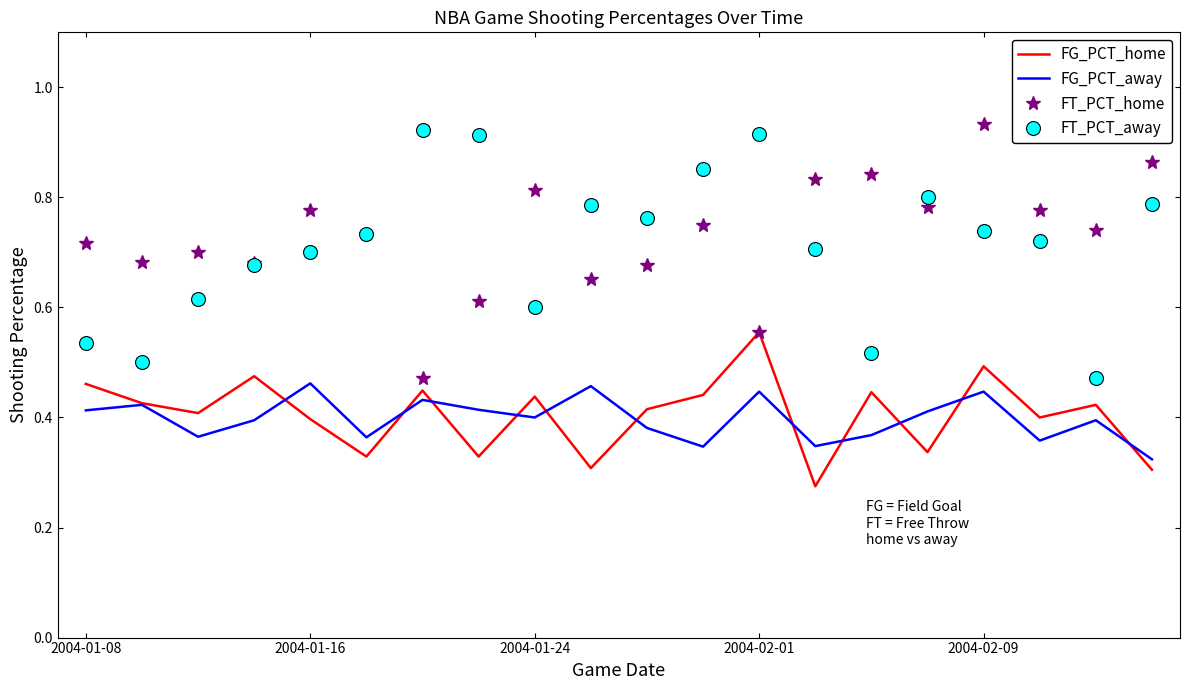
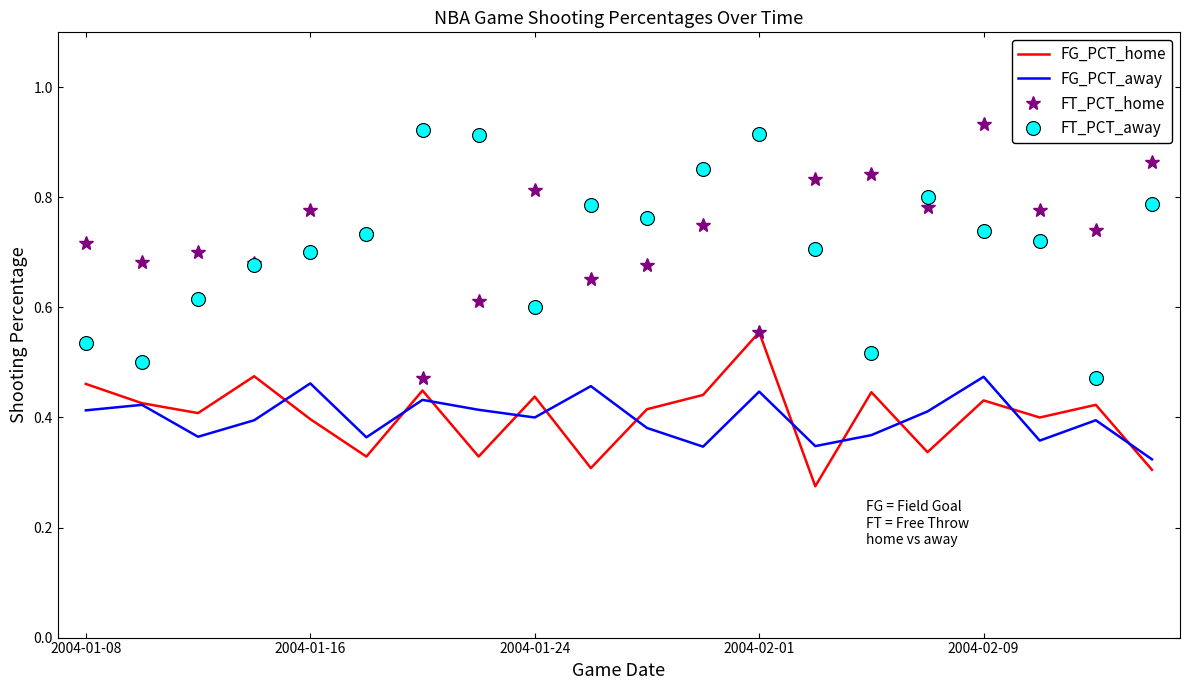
FG_PCT_home, 2004-02-09: 0.49 -> 0.43
FG_PCT_away, 2004-02-09: 0.45 -> 0.47
